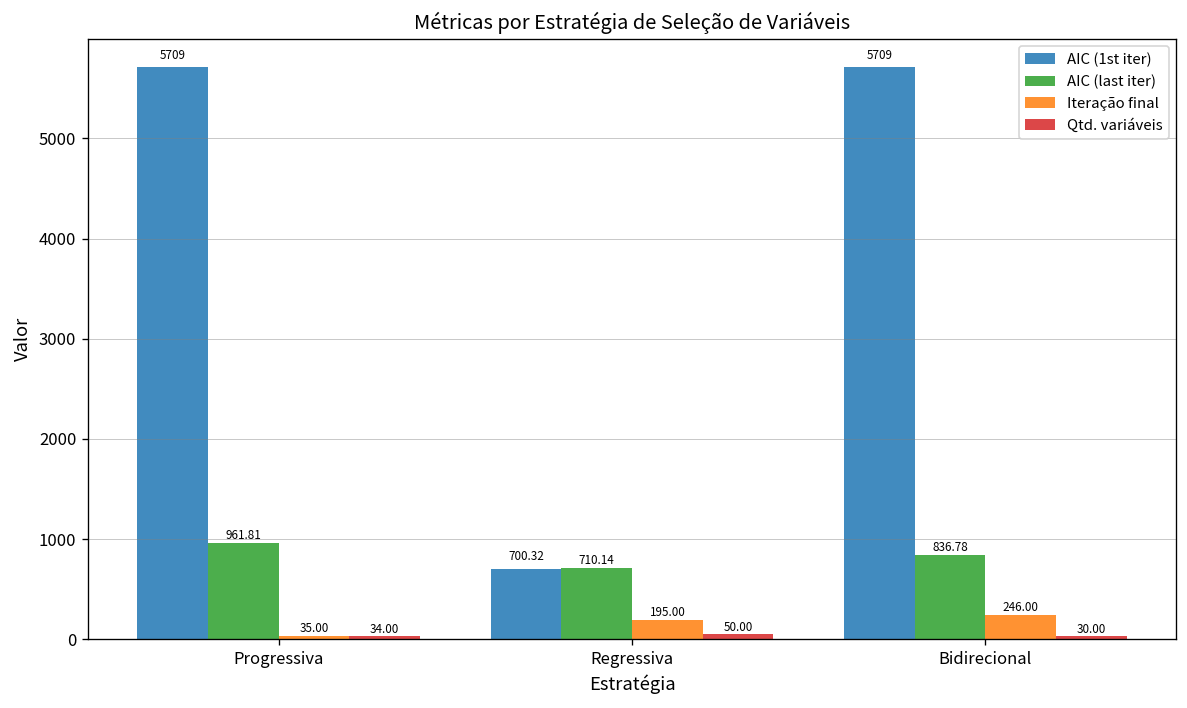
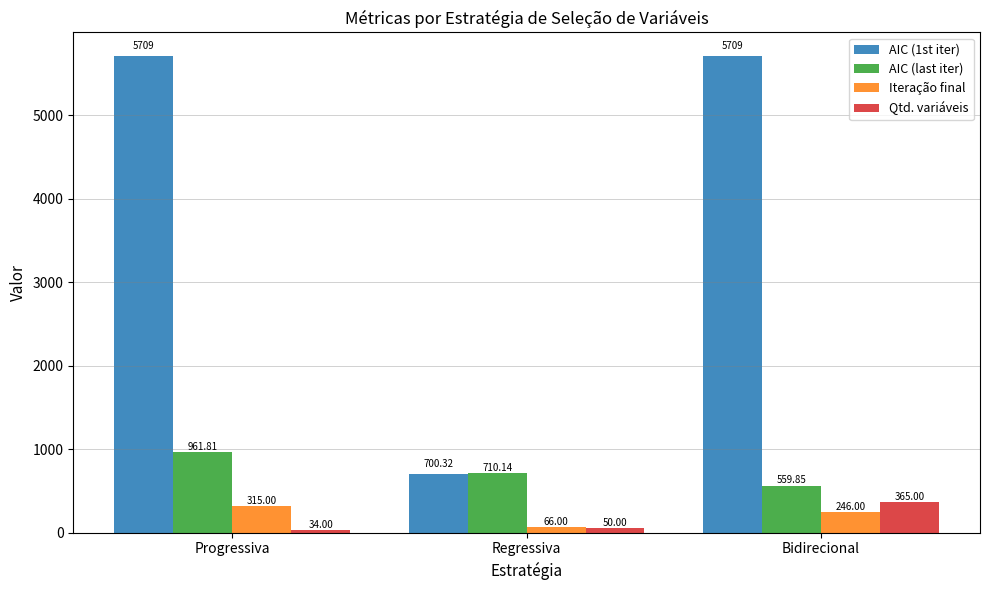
Iteração final, Progressiva: 35.00 -> 315.00
Iteração final, Regressiva: 195.00 -> 66.00
AIC (last iter), Bidirecional: 836.78 -> 559.85
Qtd. variáveis, Bidirecional: 30.00 -> 365.00
